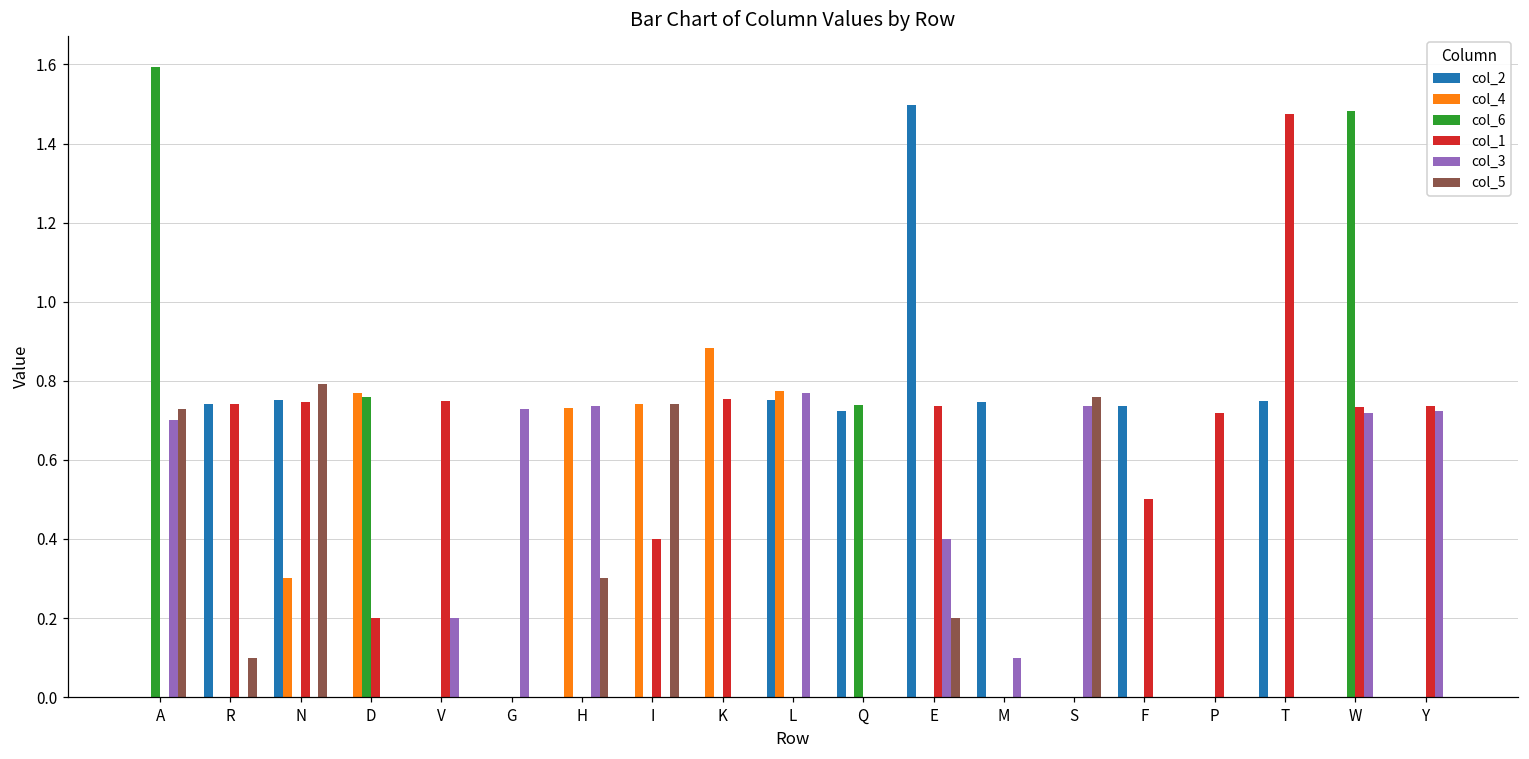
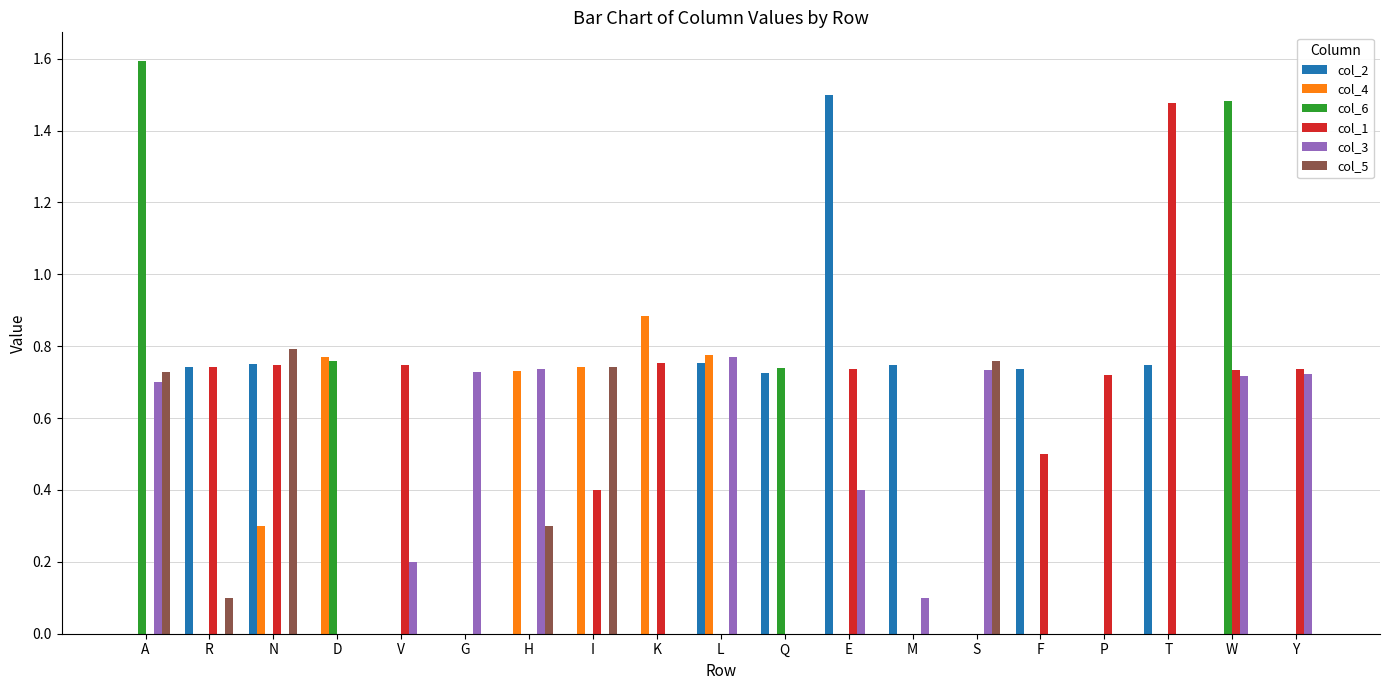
col_1, D: 0.2 -> 0.0
col_5, E: 0.2 -> 0.0
